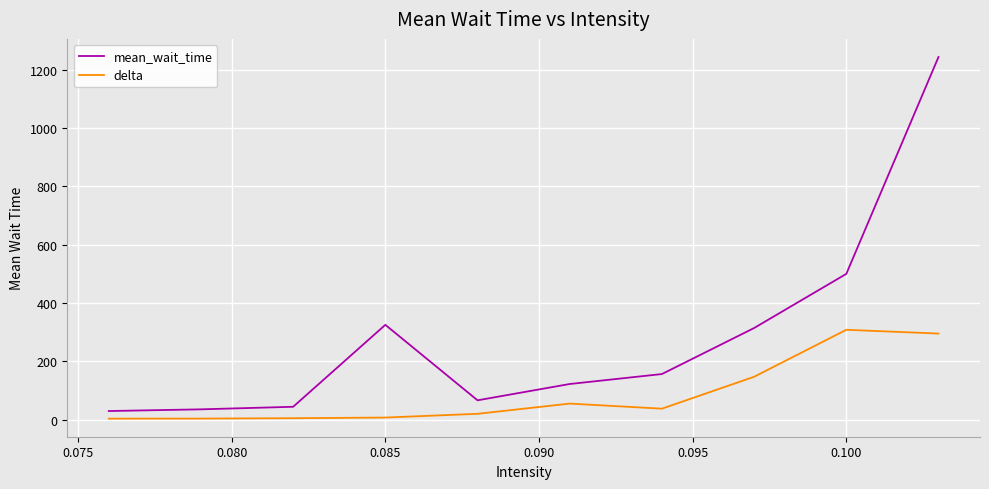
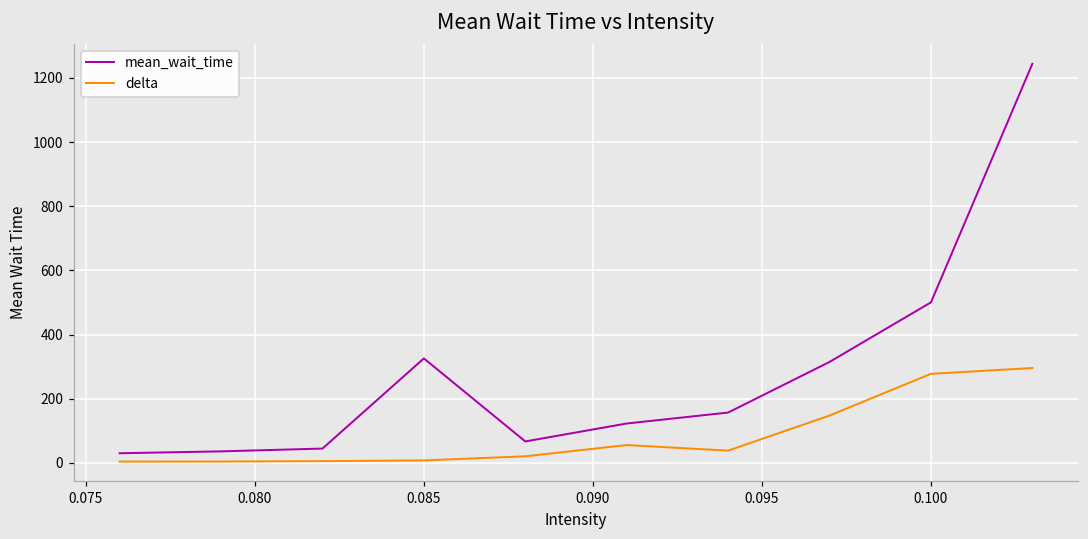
delta, 0.100: 310 -> 280
